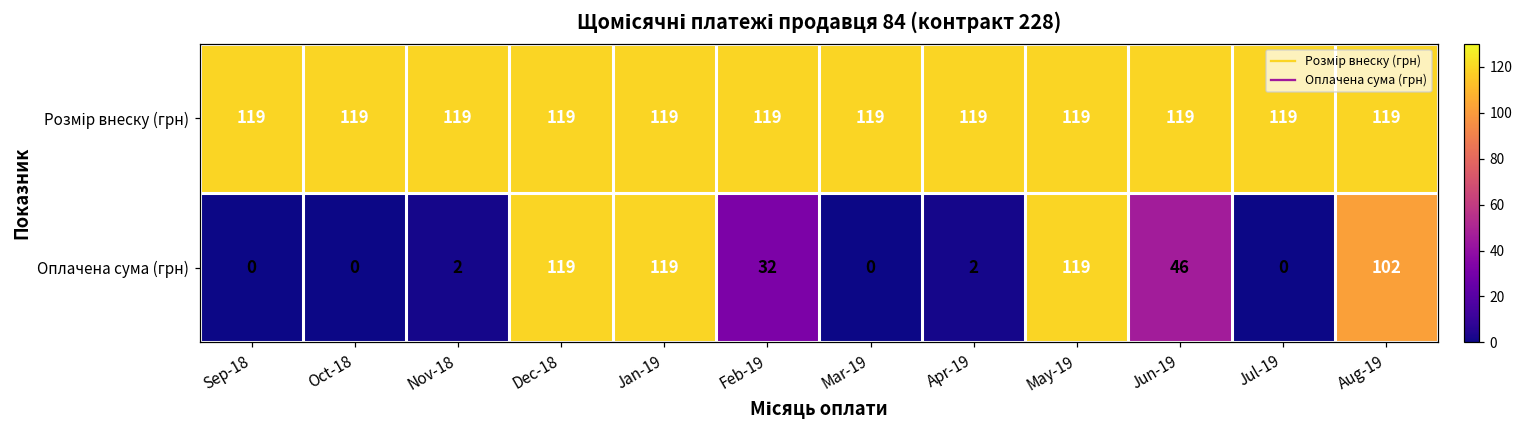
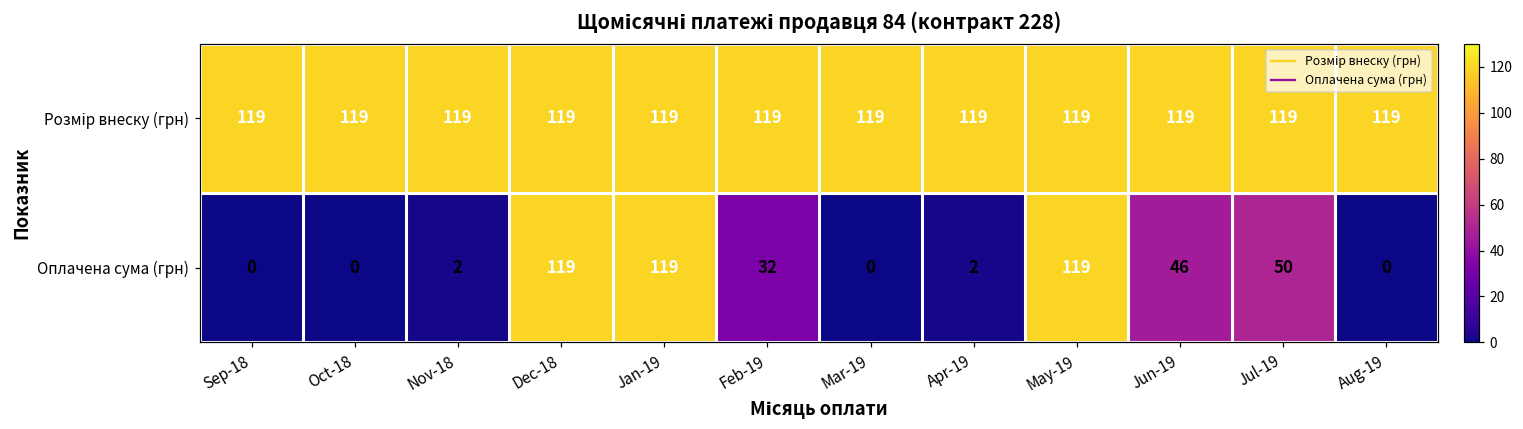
Оплачена сума (грн), Jul-19: 0 -> 50
Оплачена сума (грн), Aug-19: 102 -> 0
